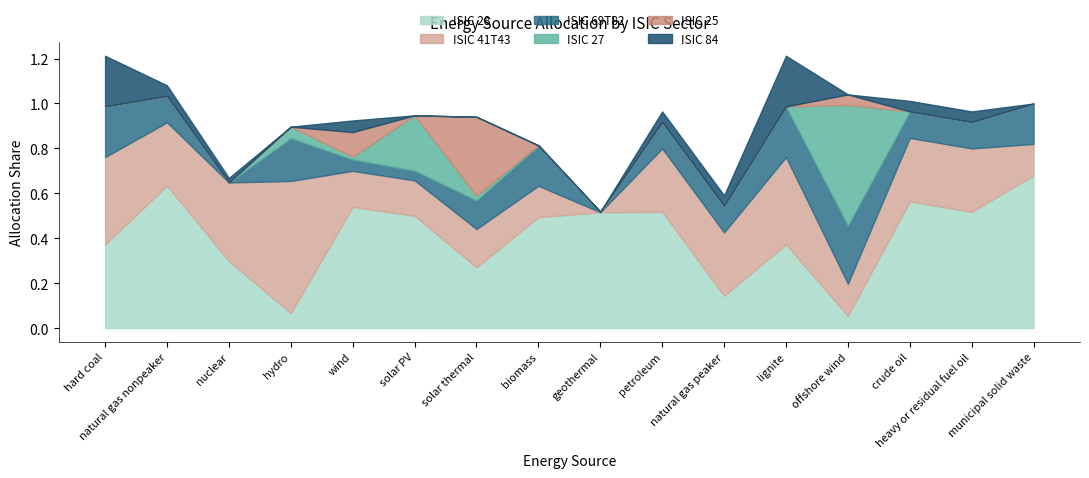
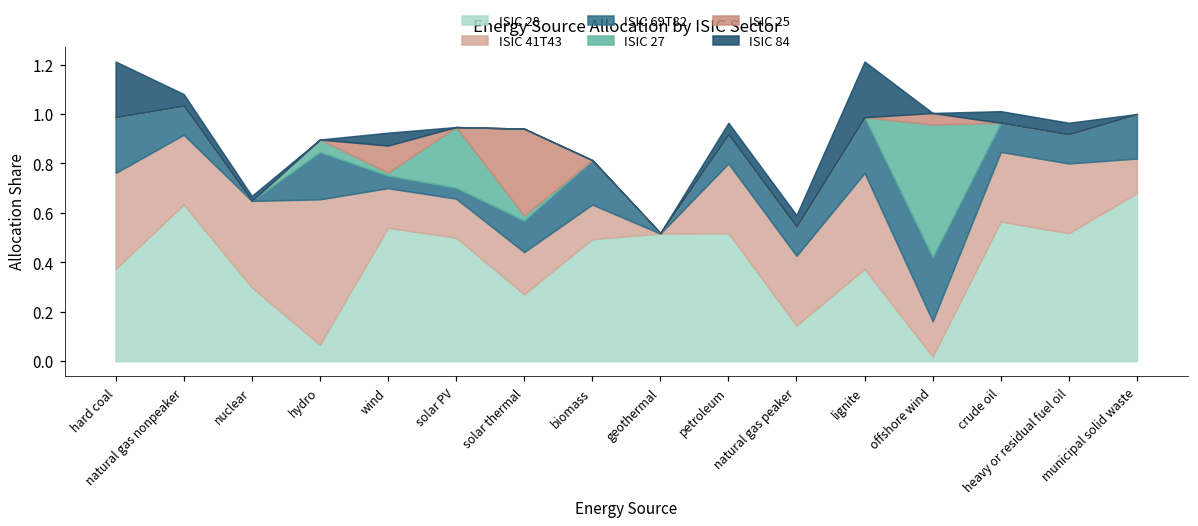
ISIC 28, offshore wind: 0.05 -> 0.02
